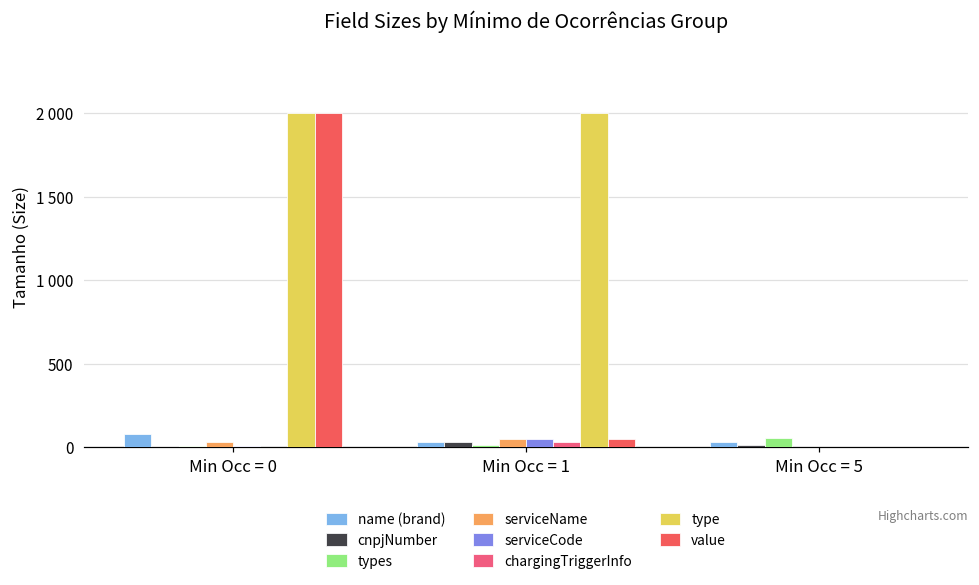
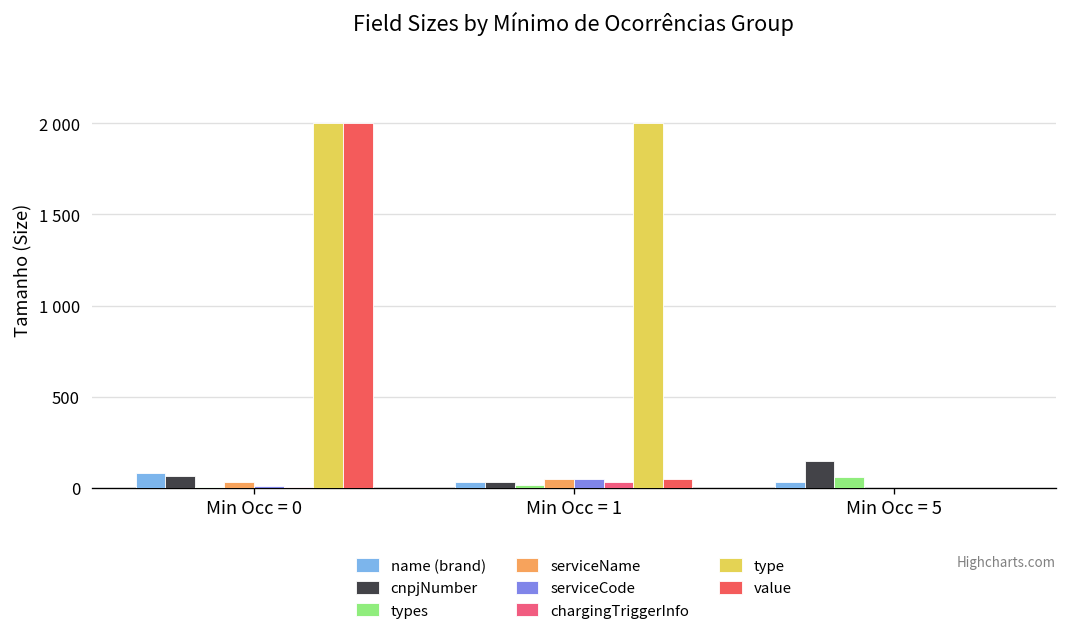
cnpjNumber, Min Occ = 0: 10 -> 70
cnpjNumber, Min Occ = 5: 10 -> 150
